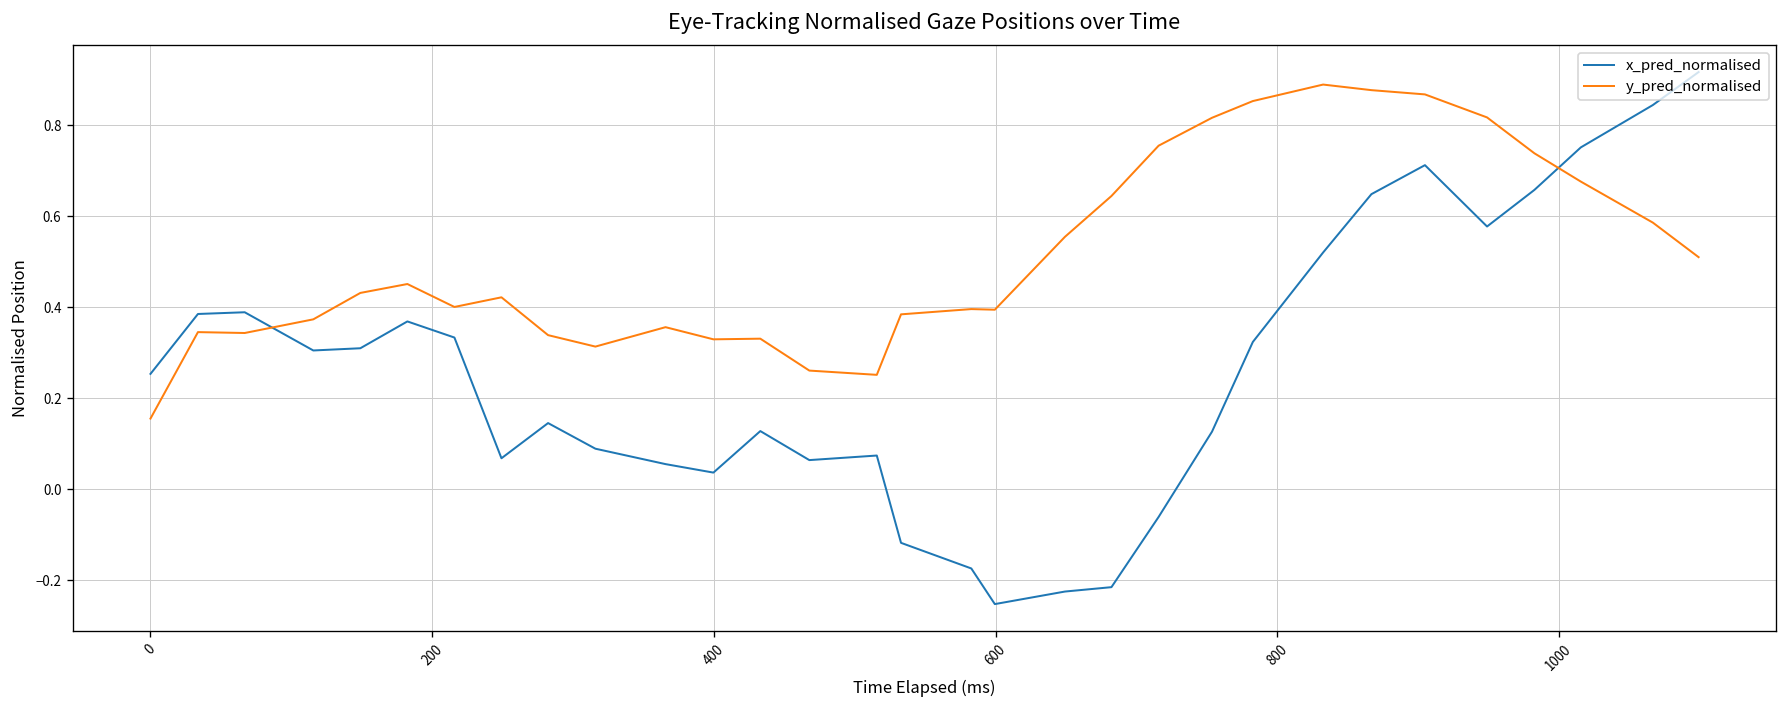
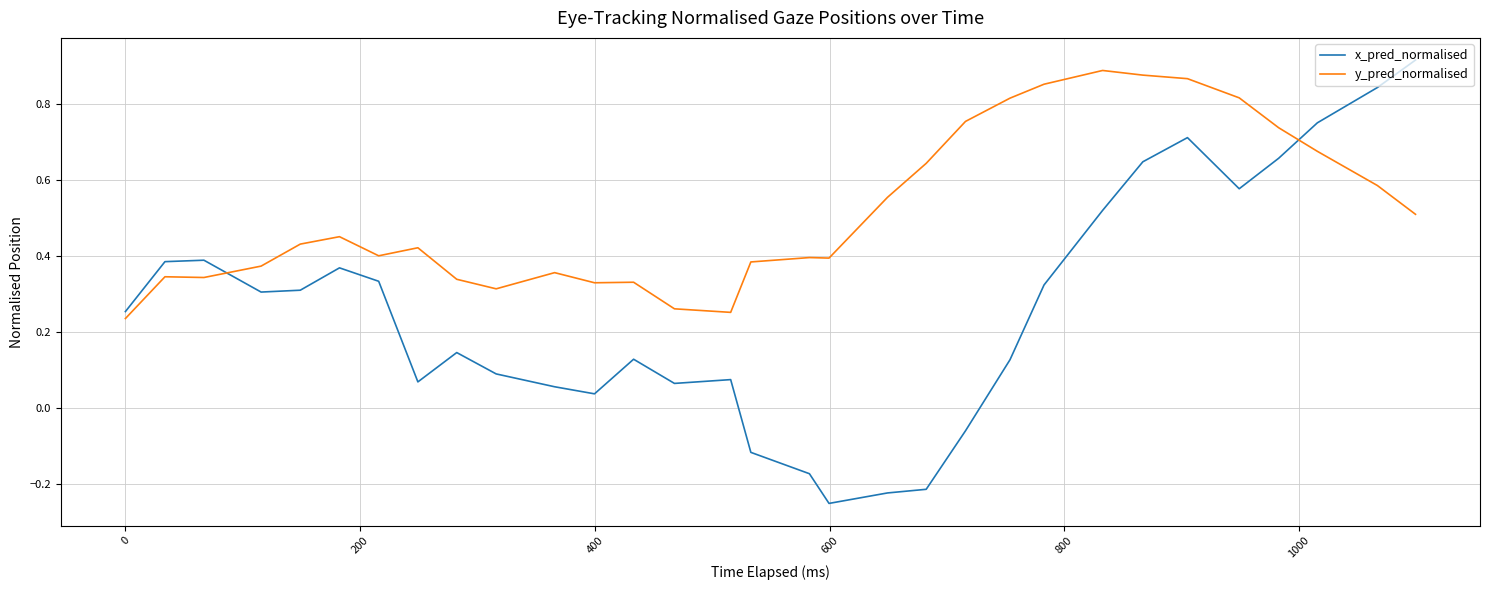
y_pred_normalised, 0: 0.16 -> 0.24
